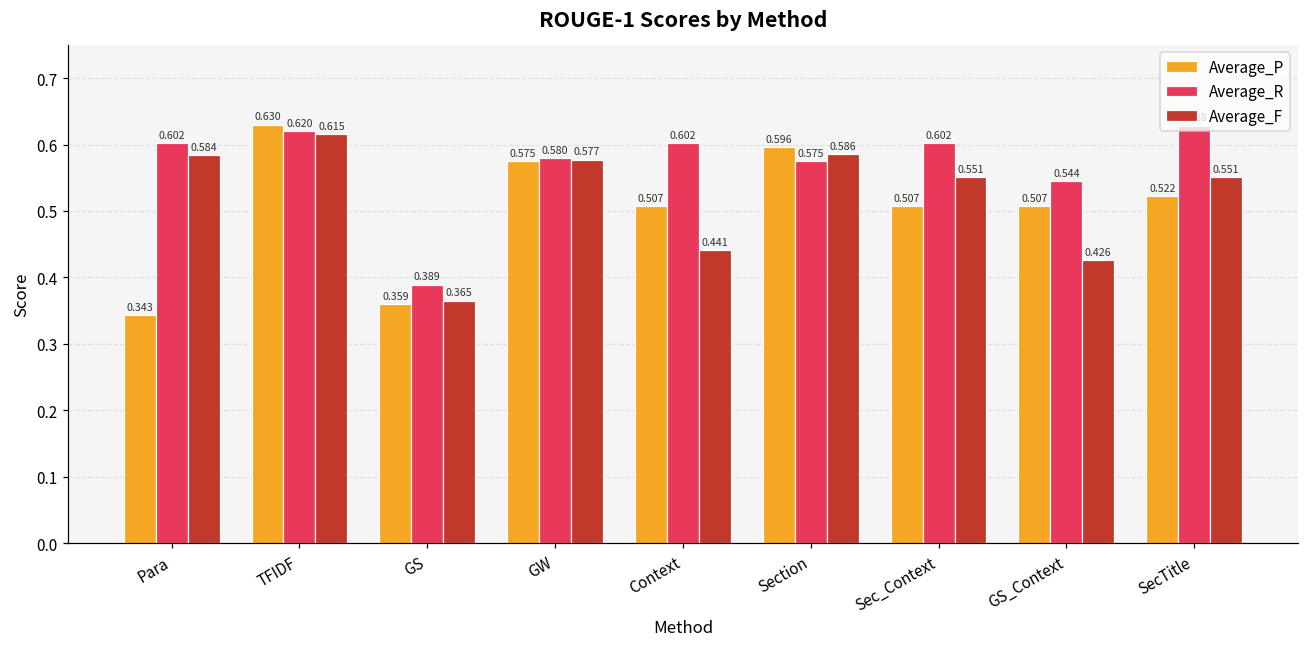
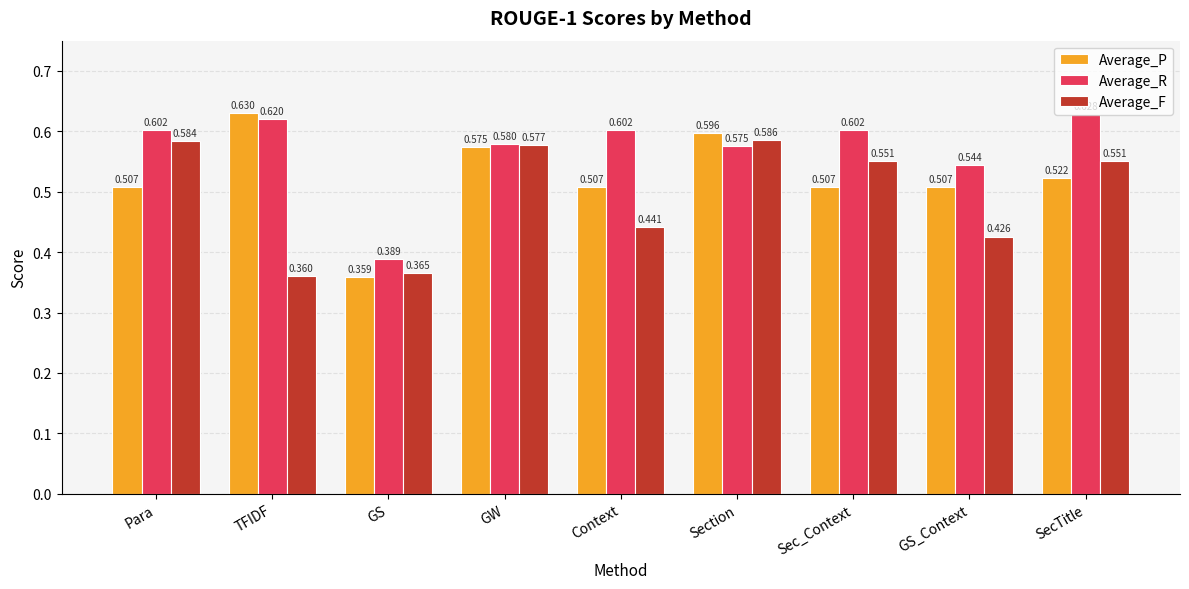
Average_P, Para: 0.343 -> 0.507
Average_F, TFIDF: 0.615 -> 0.360
